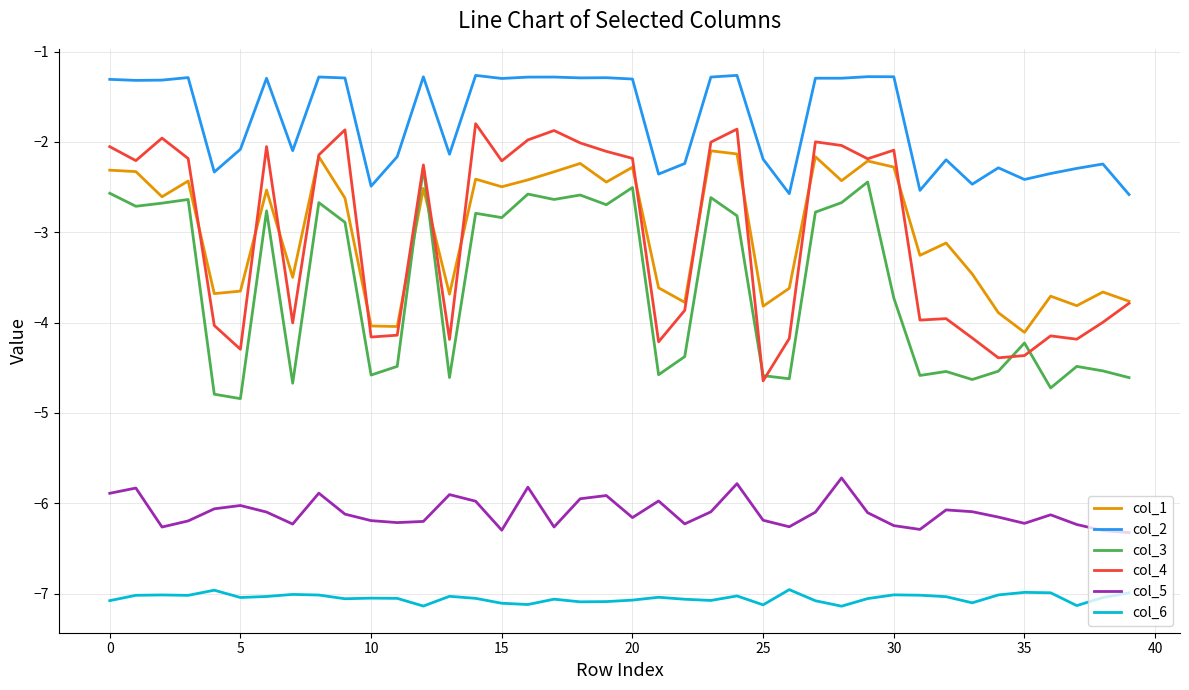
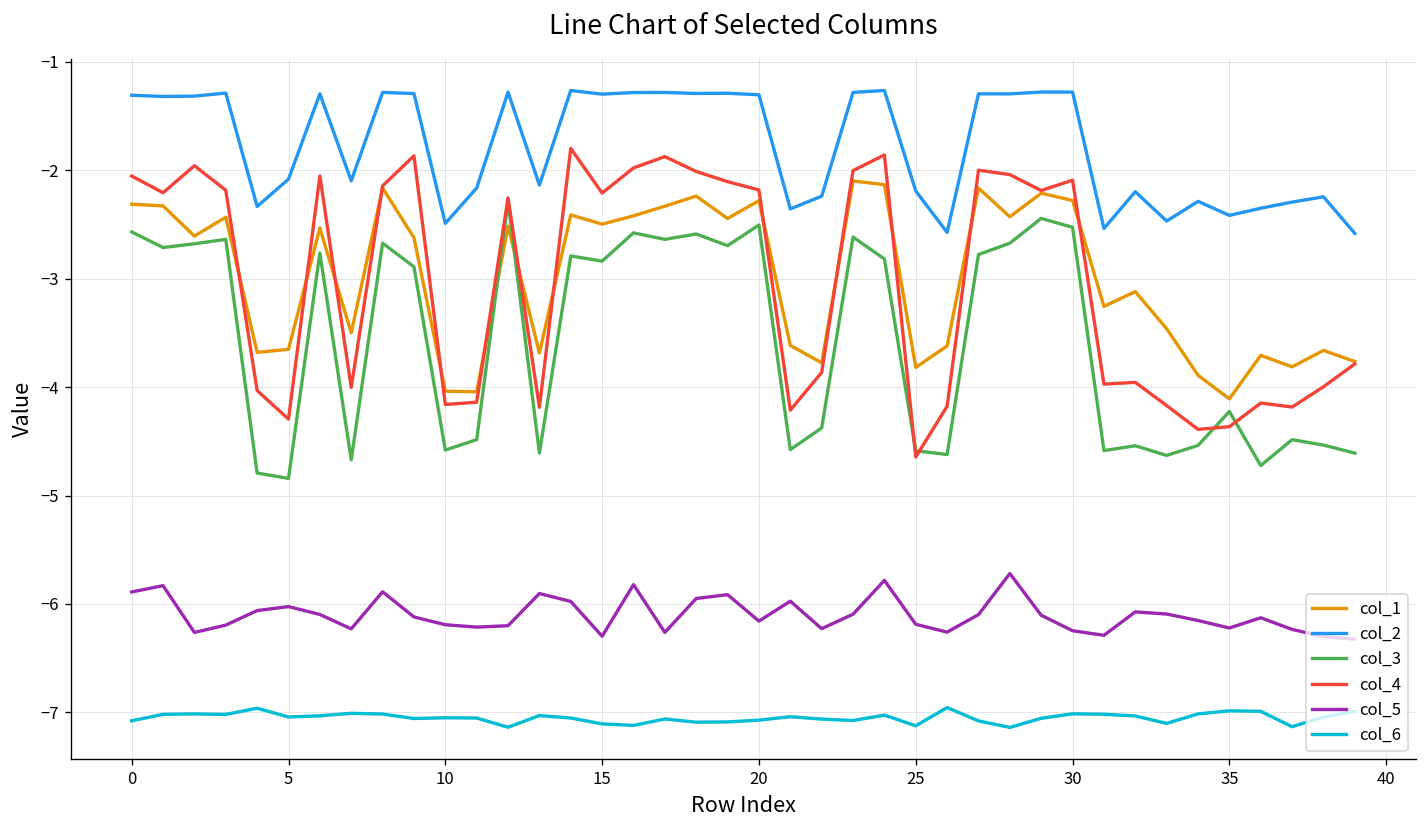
col_3, 30: -3.7 -> -2.5
